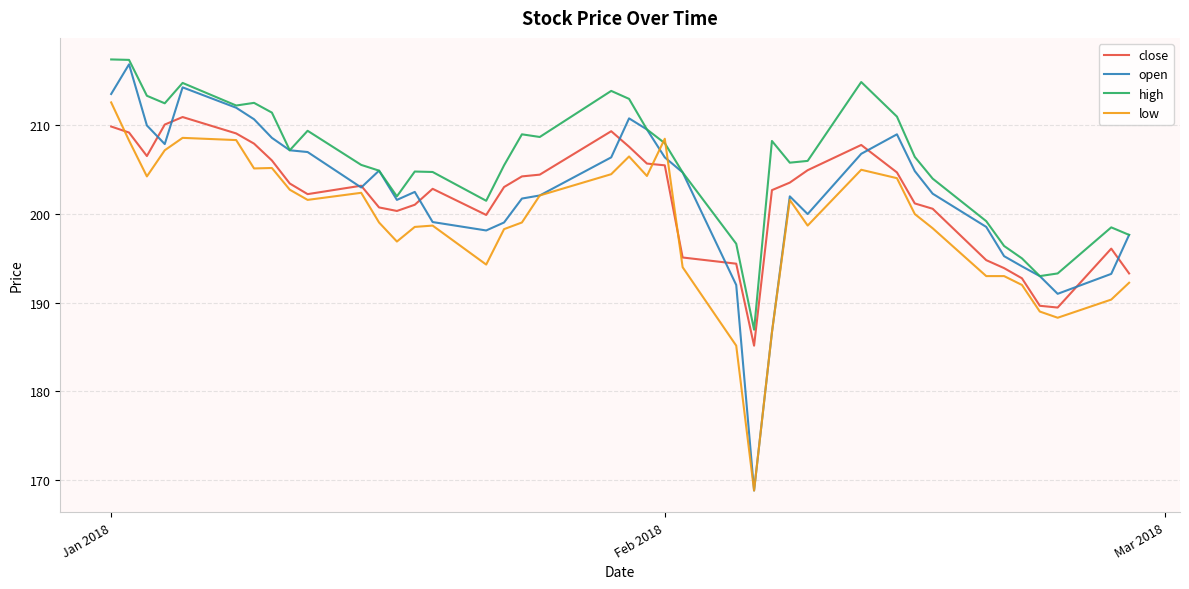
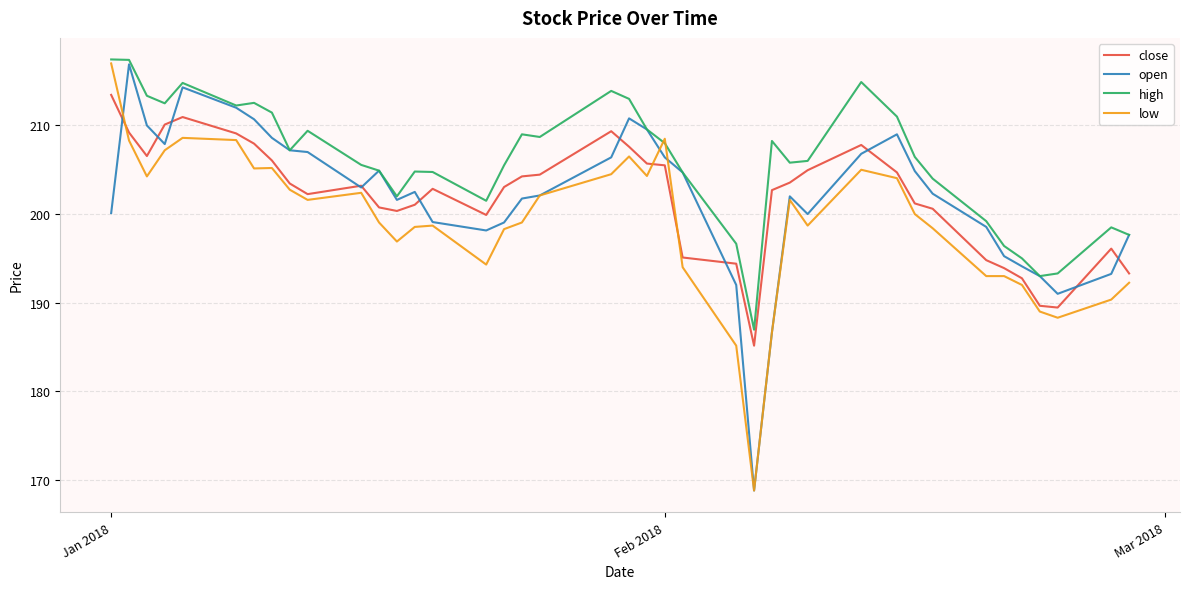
close, Jan 2018: 210 -> 213
open, Jan 2018: 214 -> 200
low, Jan 2018: 213 -> 217
